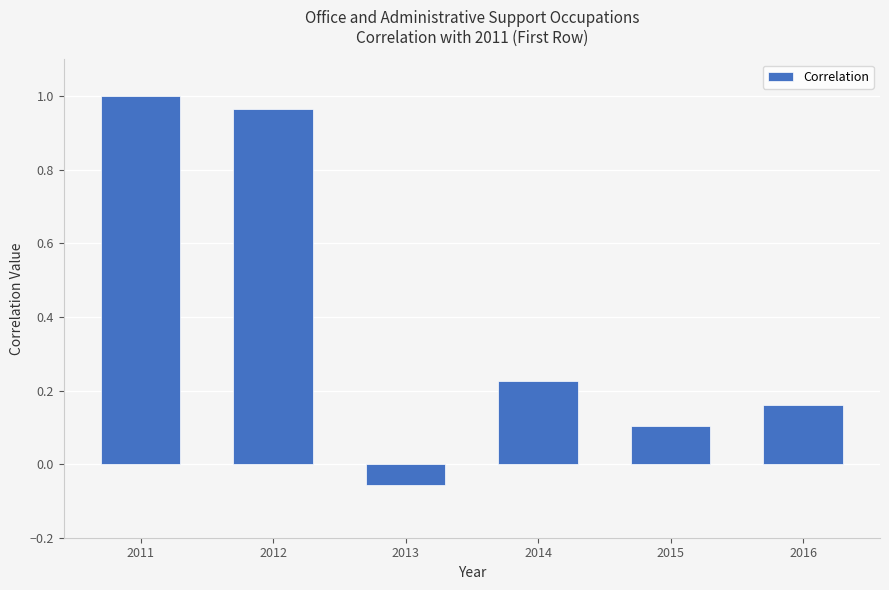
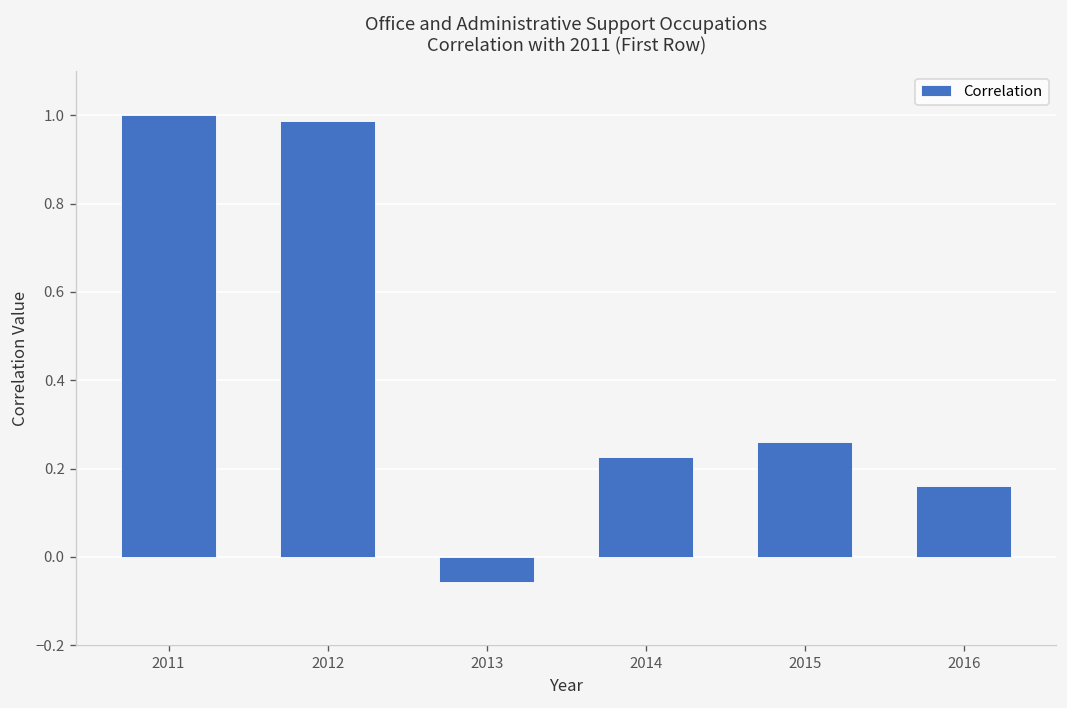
2012: 0.96 -> 0.99
2015: 0.10 -> 0.26
